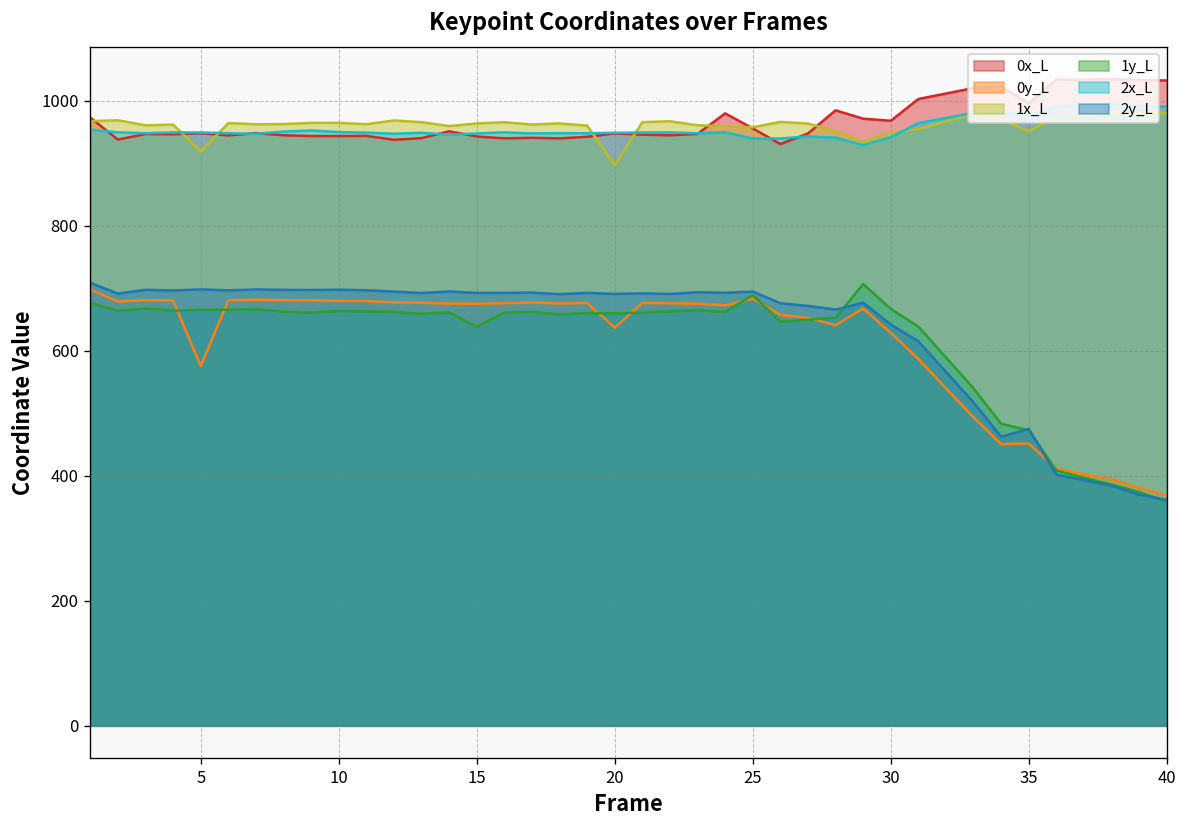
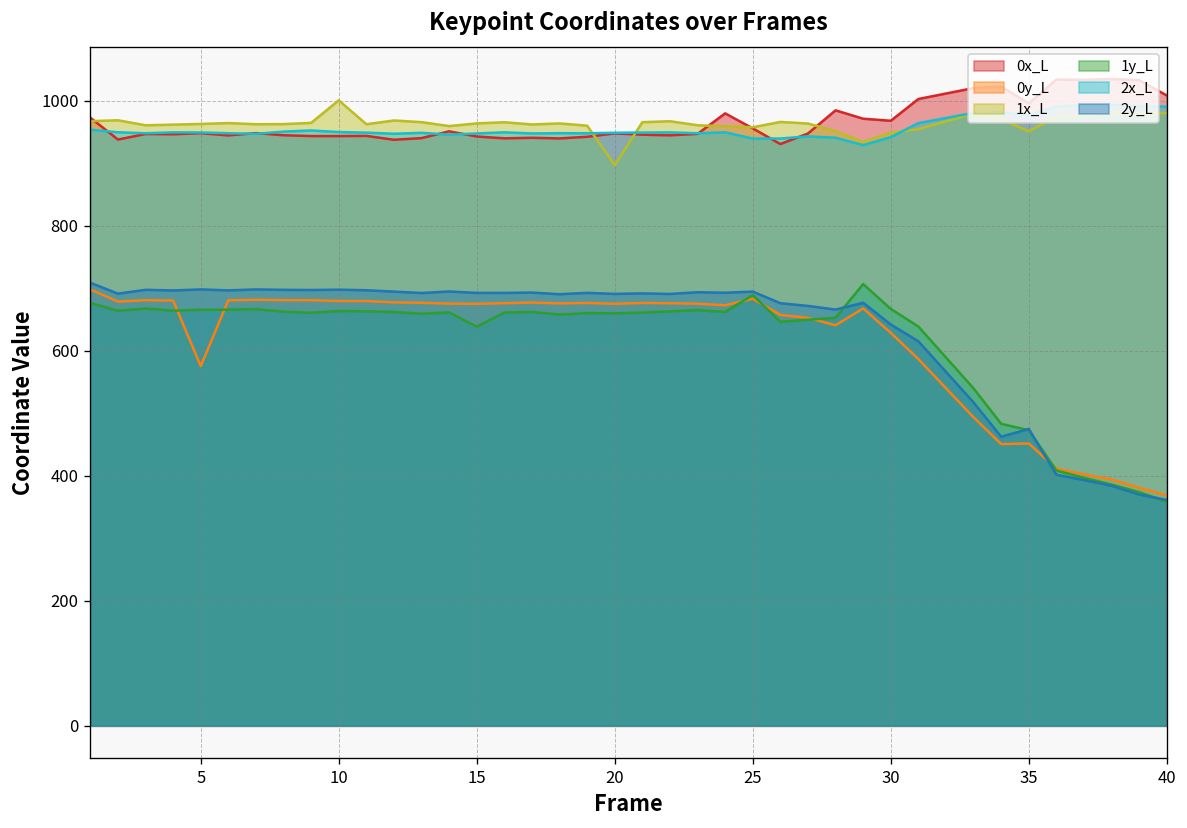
1x_L, 5: 920 -> 960
1x_L, 10: 960 -> 1000
0y_L, 20: 640 -> 670
0x_L, 40: 1030 -> 1010
